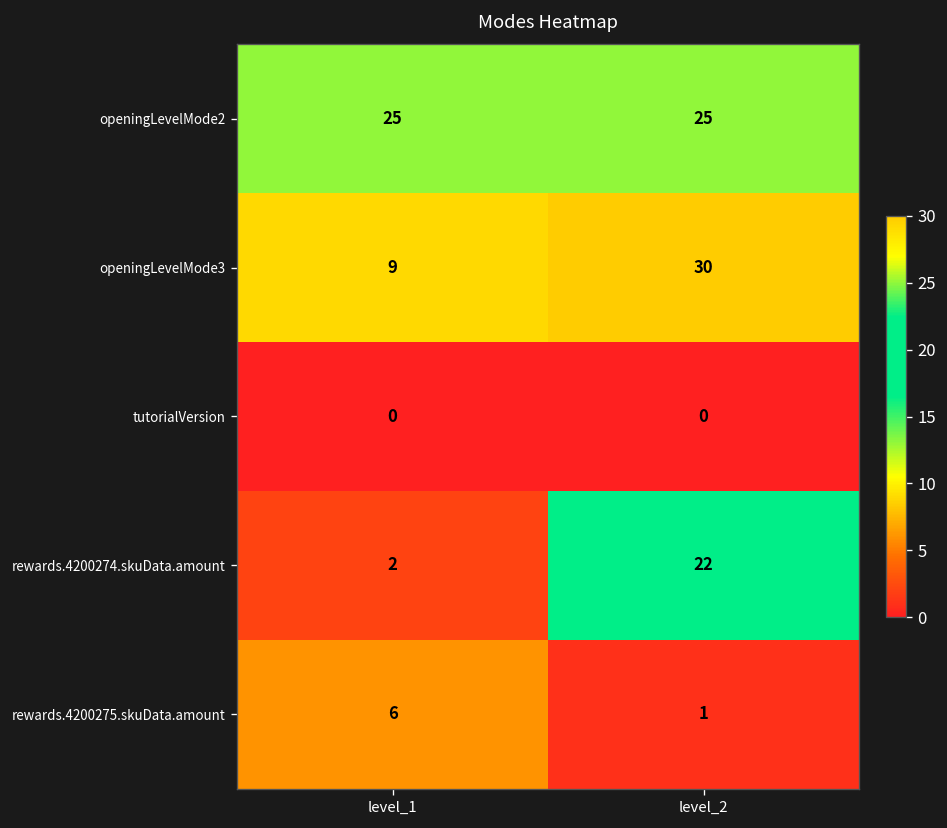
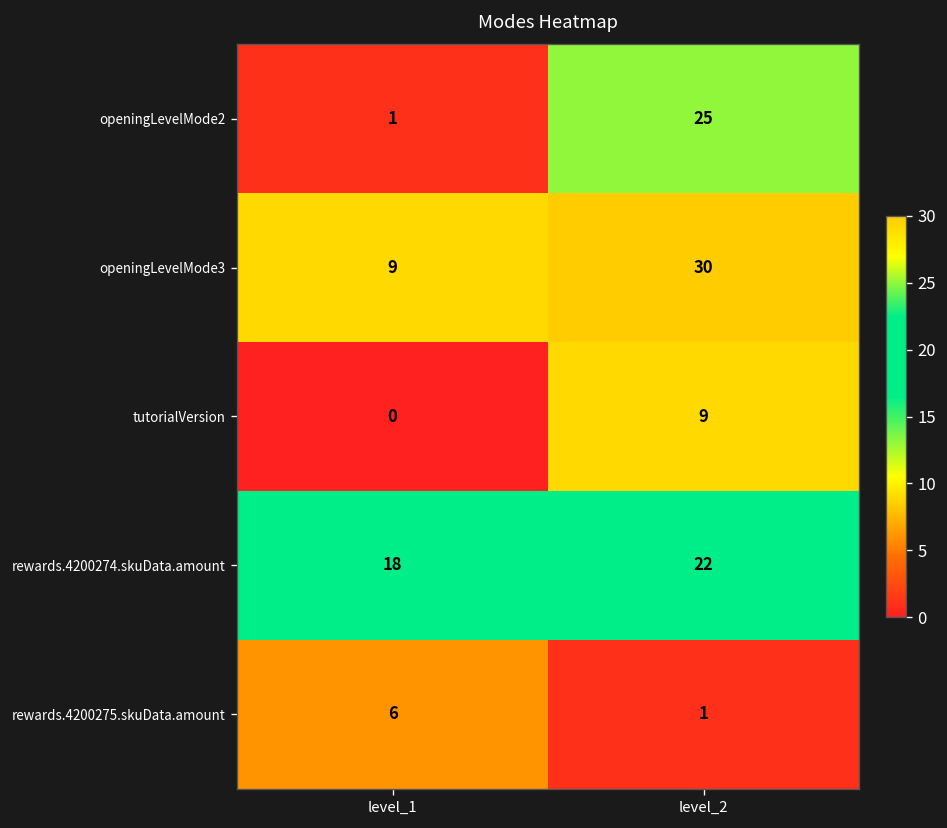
openingLevelMode2, level_1: 25 -> 1
tutorialVersion, level_2: 0 -> 9
rewards.4200274.skuData.amount, level_1: 2 -> 18
